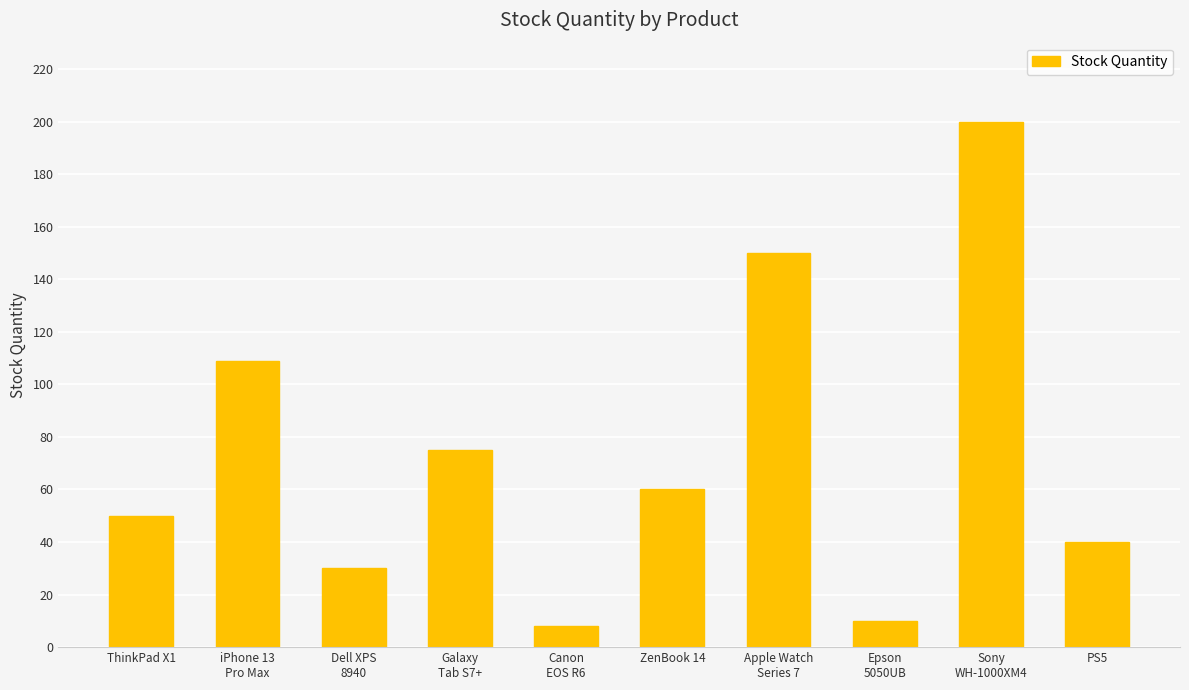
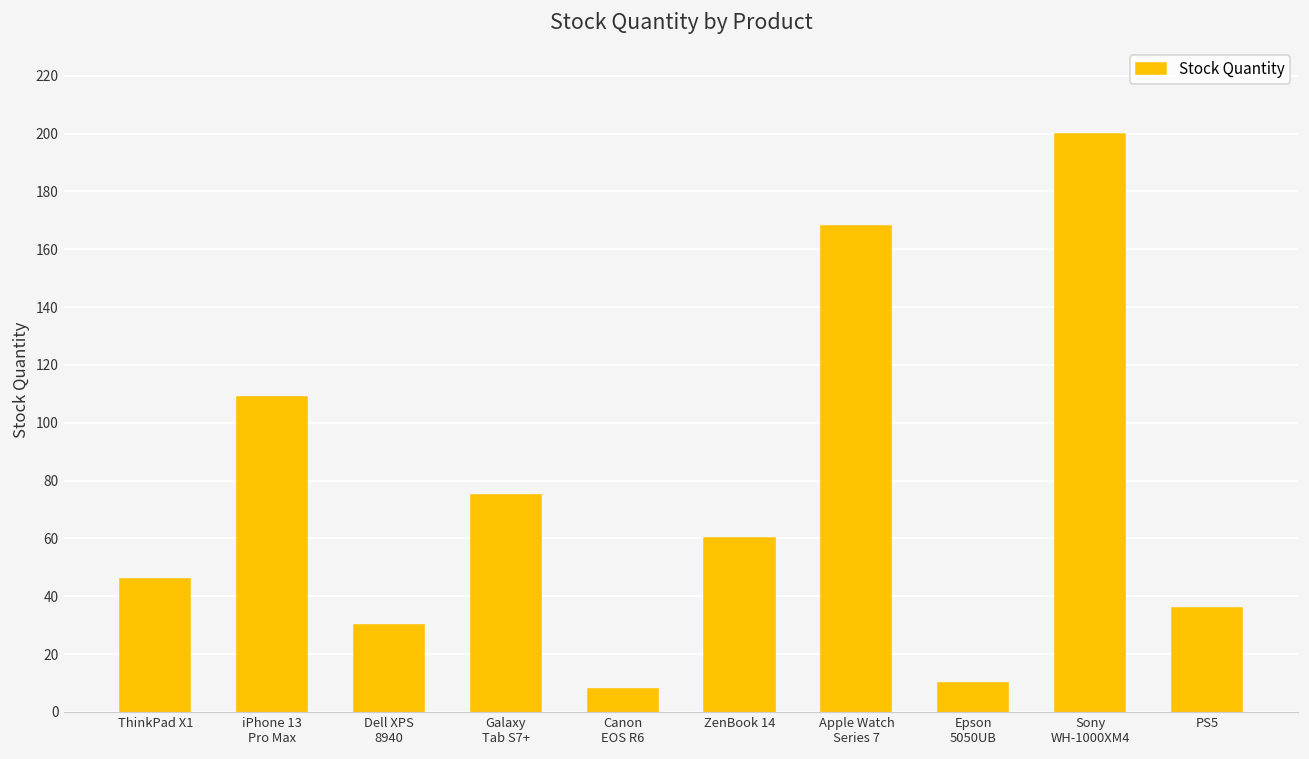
ThinkPad X1: 50 -> 46
Apple Watch Series 7: 150 -> 168
PS5: 40 -> 36
